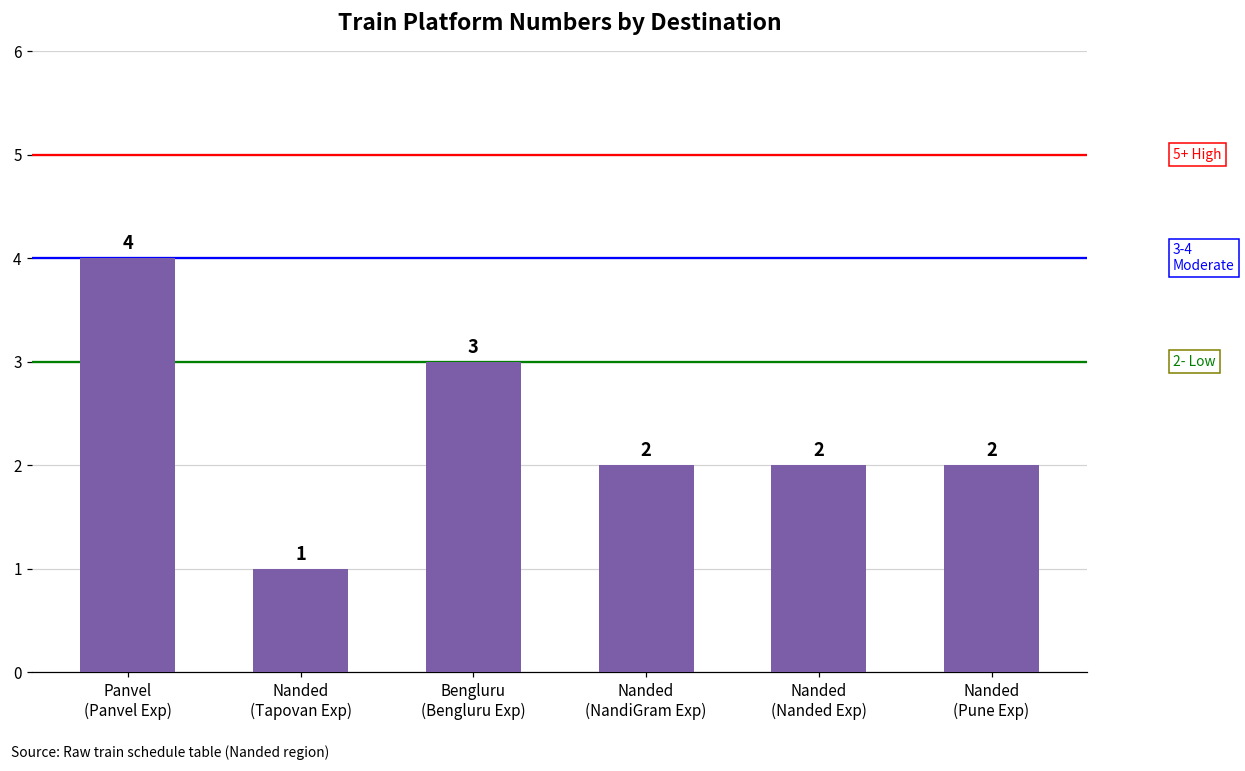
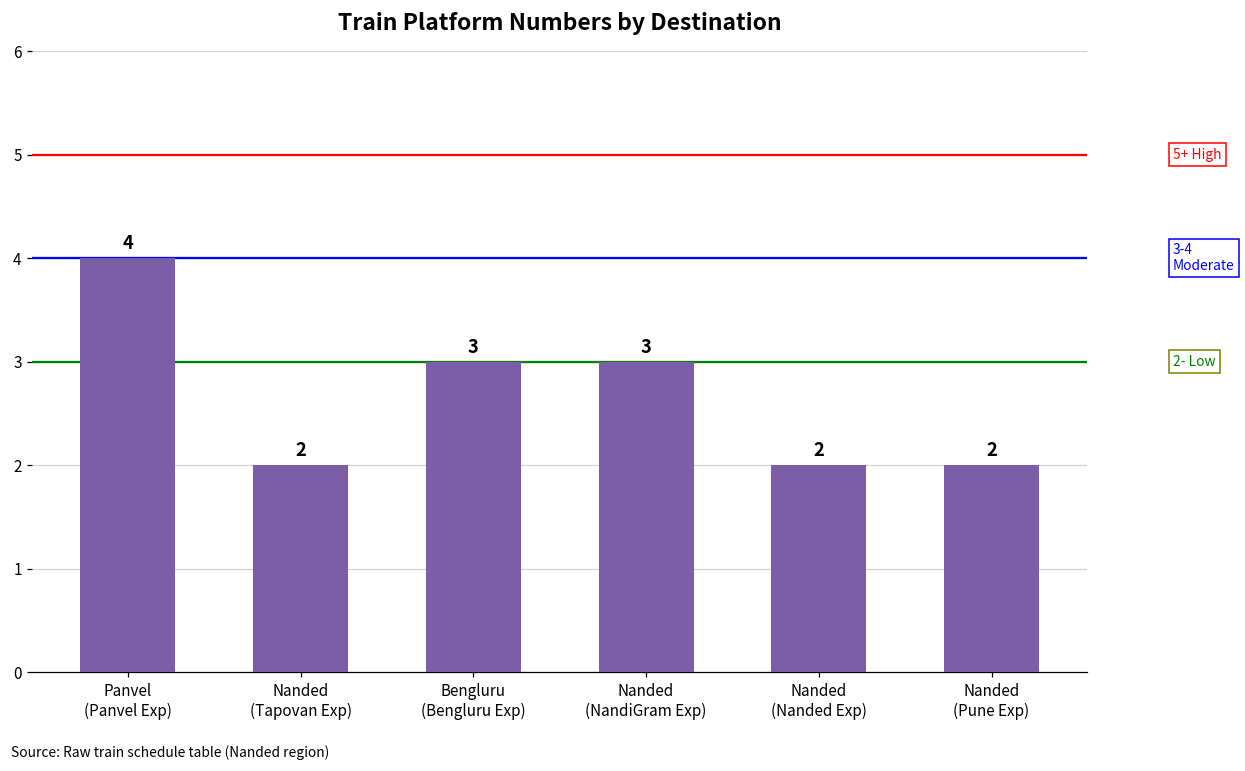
Nanded (Tapovan Exp): 1 -> 2
Nanded (NandiGram Exp): 2 -> 3
